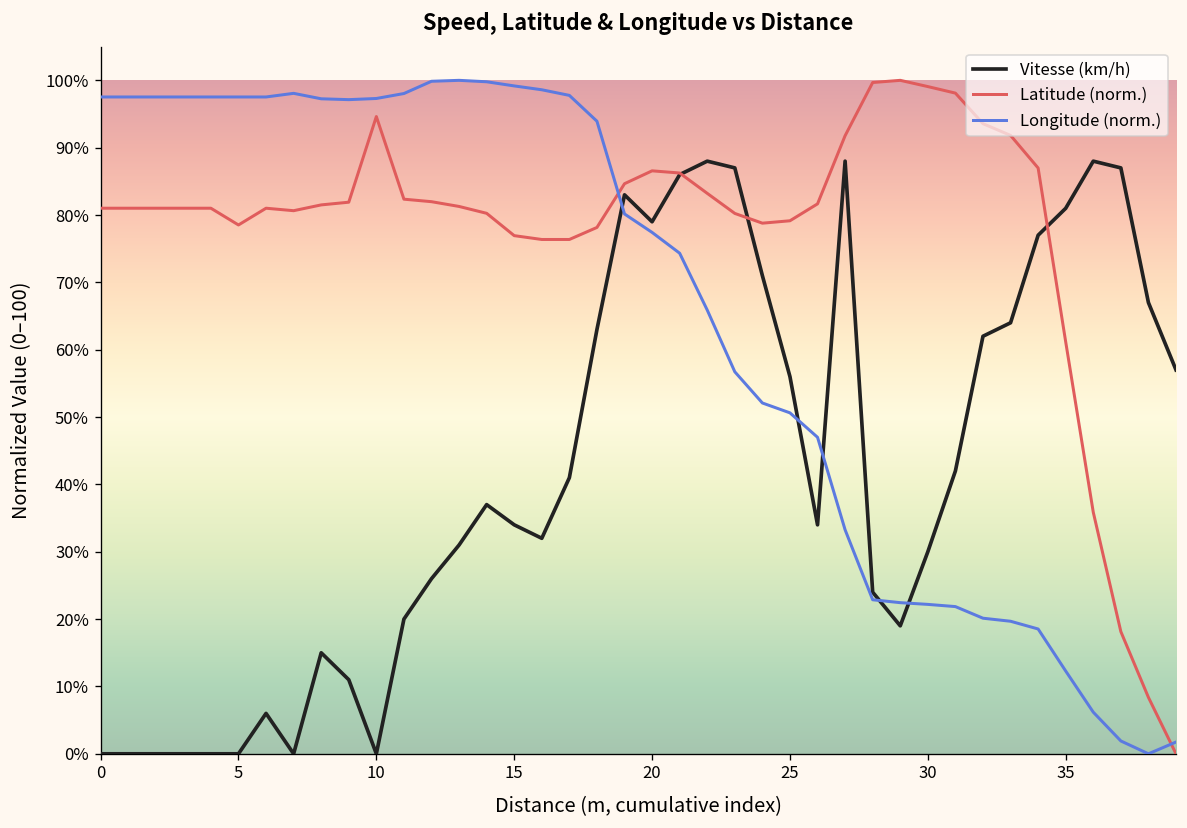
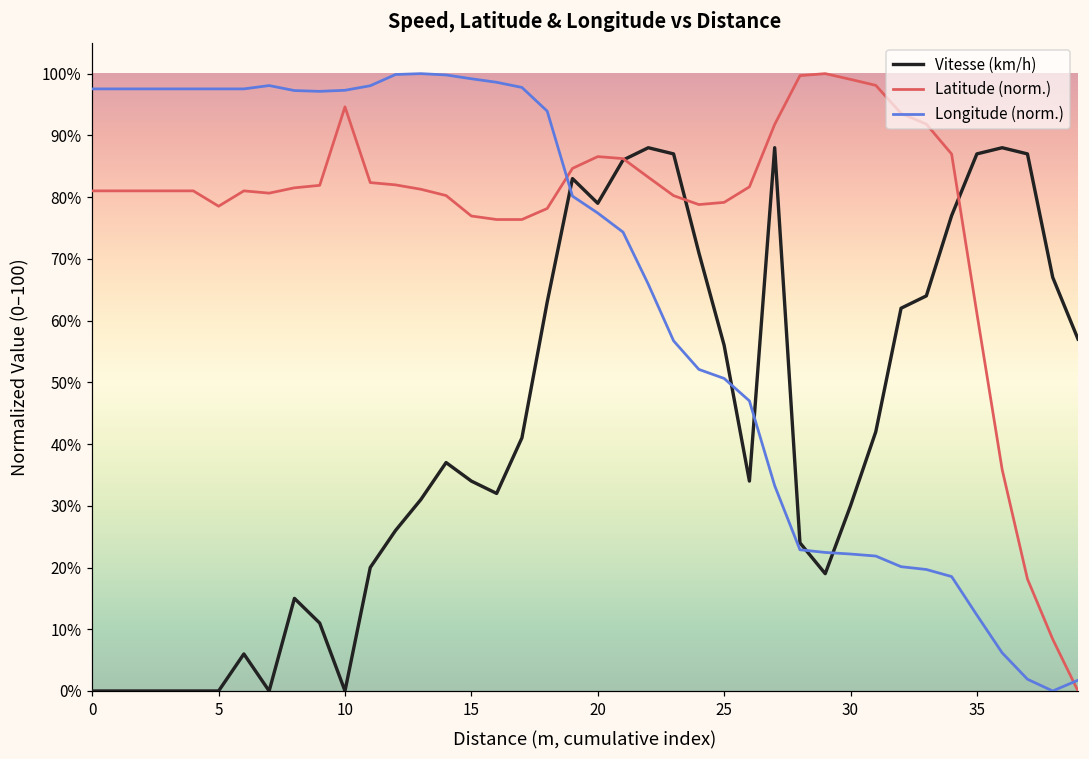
Vitesse (km/h), 35: 81% -> 87%
